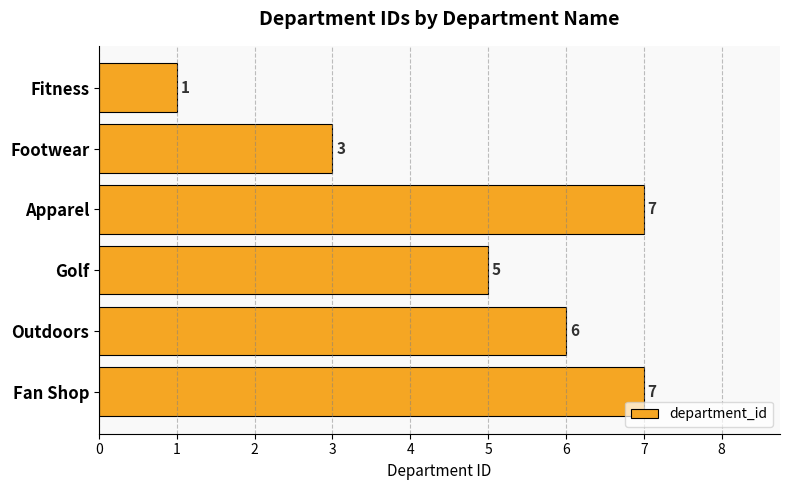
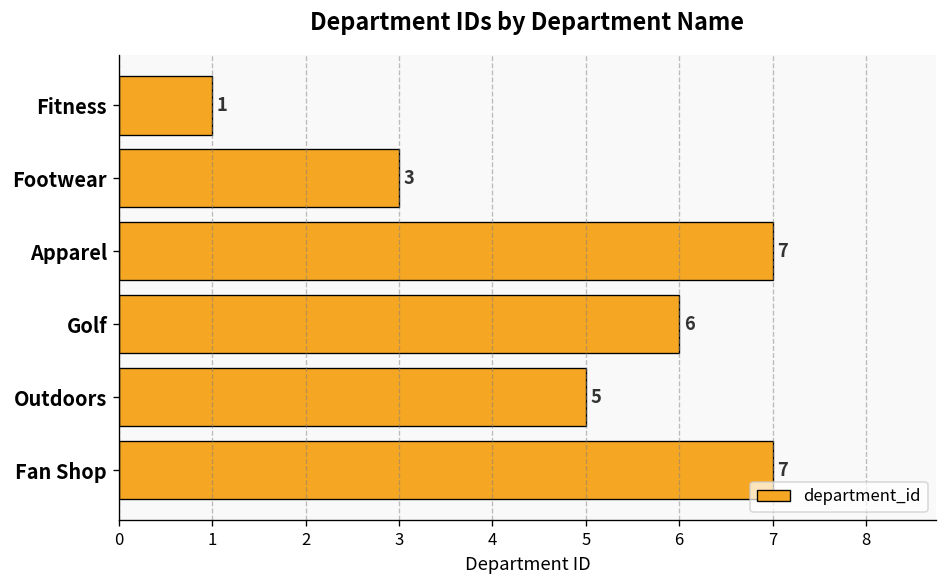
Golf: 5 -> 6
Outdoors: 6 -> 5
